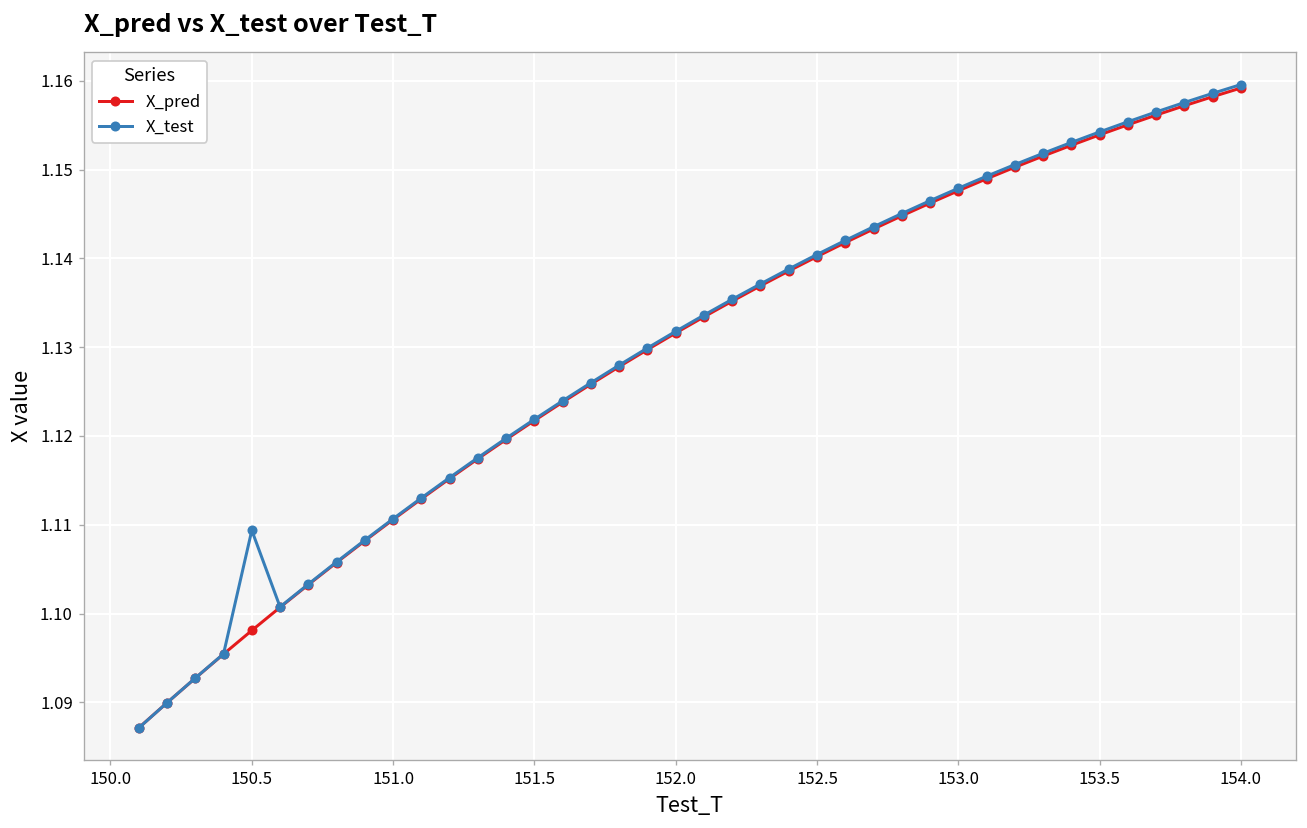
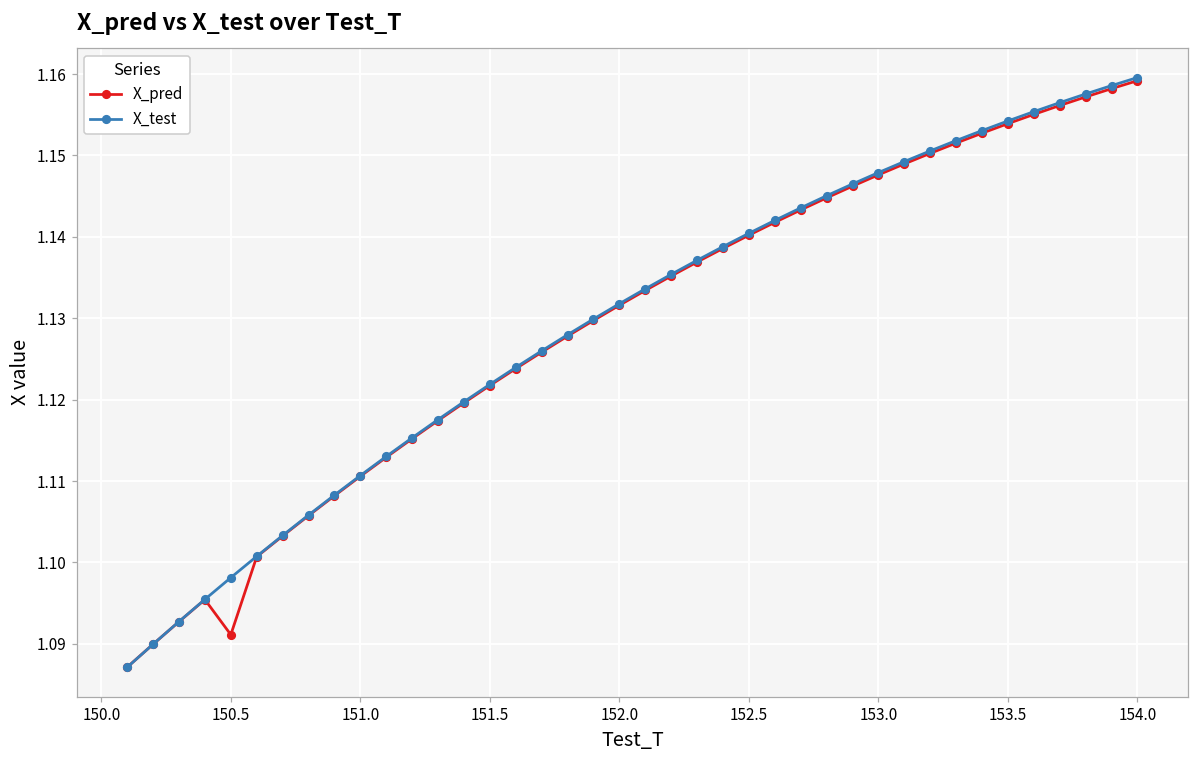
X_pred, 150.5: 1.098 -> 1.091
X_test, 150.5: 1.109 -> 1.098
